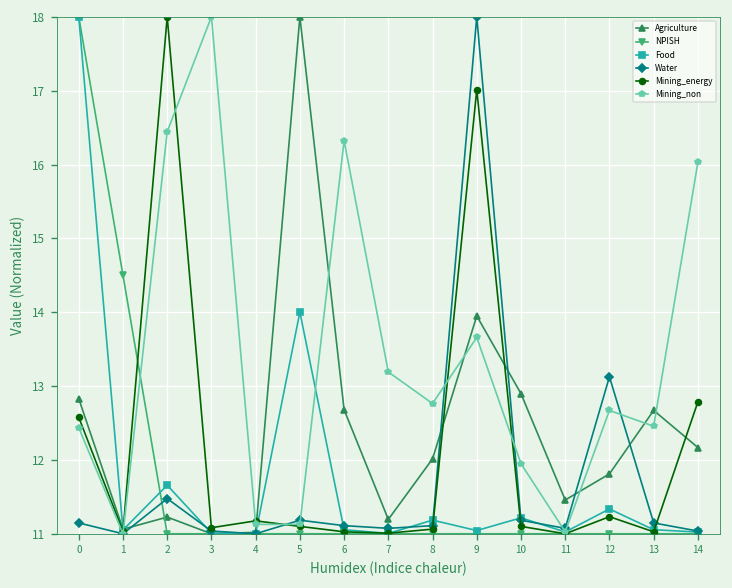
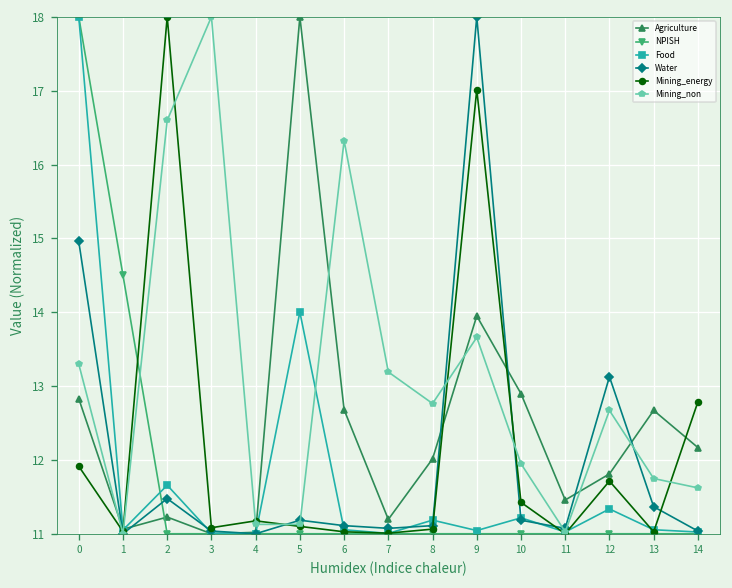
Water, 0: 11.1 -> 15.0
Mining_energy, 0: 12.6 -> 11.9
Mining_non, 0: 12.4 -> 13.3
Mining_non, 2: 16.4 -> 16.6
Mining_energy, 10: 11.1 -> 11.4
Mining_energy, 12: 11.2 -> 11.7
Water, 13: 11.1 -> 11.4
Mining_non, 13: 12.5 -> 11.7
Mining_non, 14: 16.0 -> 11.6
